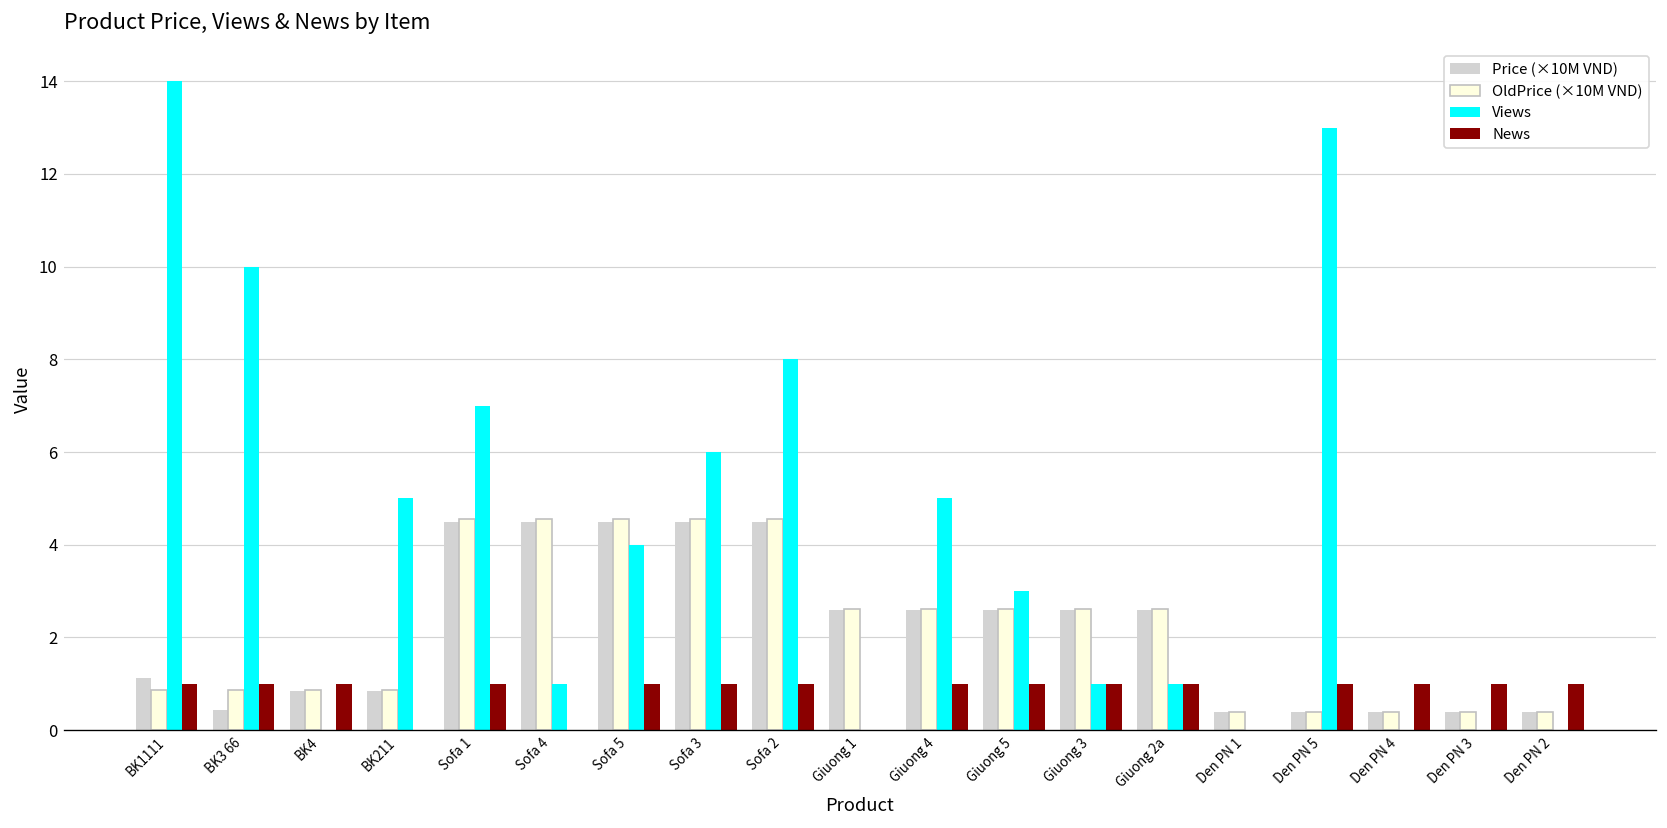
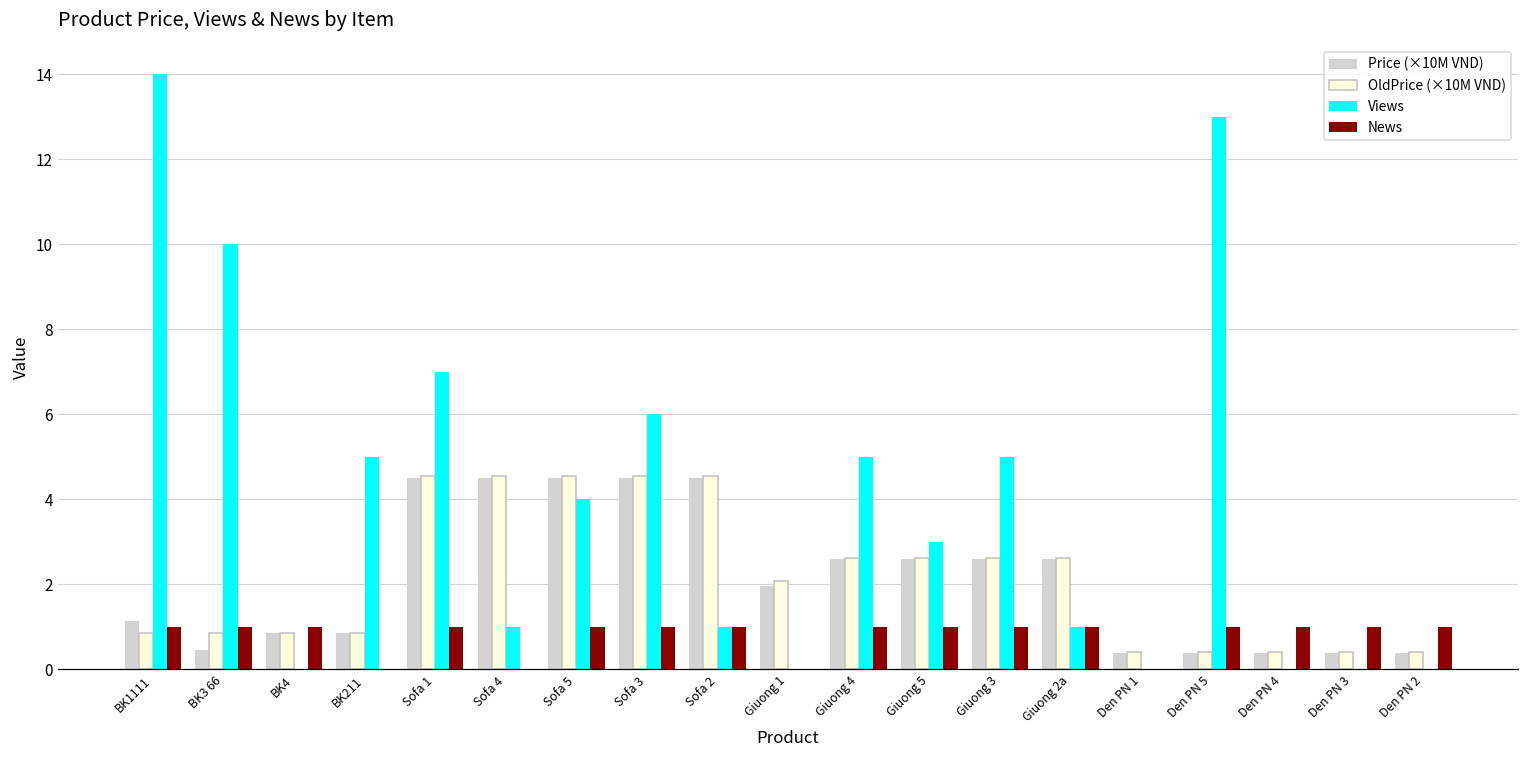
Views, Sofa 2: 8 -> 1
Price (×10M VND), Giuong 1: 2.6 -> 2.0
OldPrice (×10M VND), Giuong 1: 2.6 -> 2.1
Views, Giuong 3: 1 -> 5
